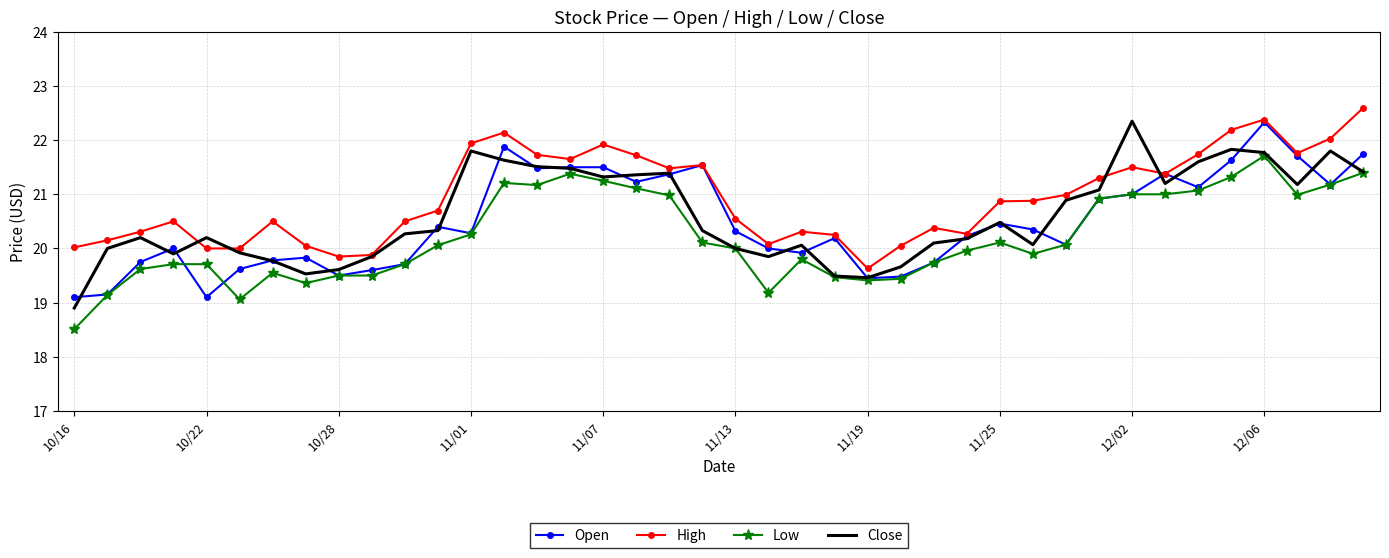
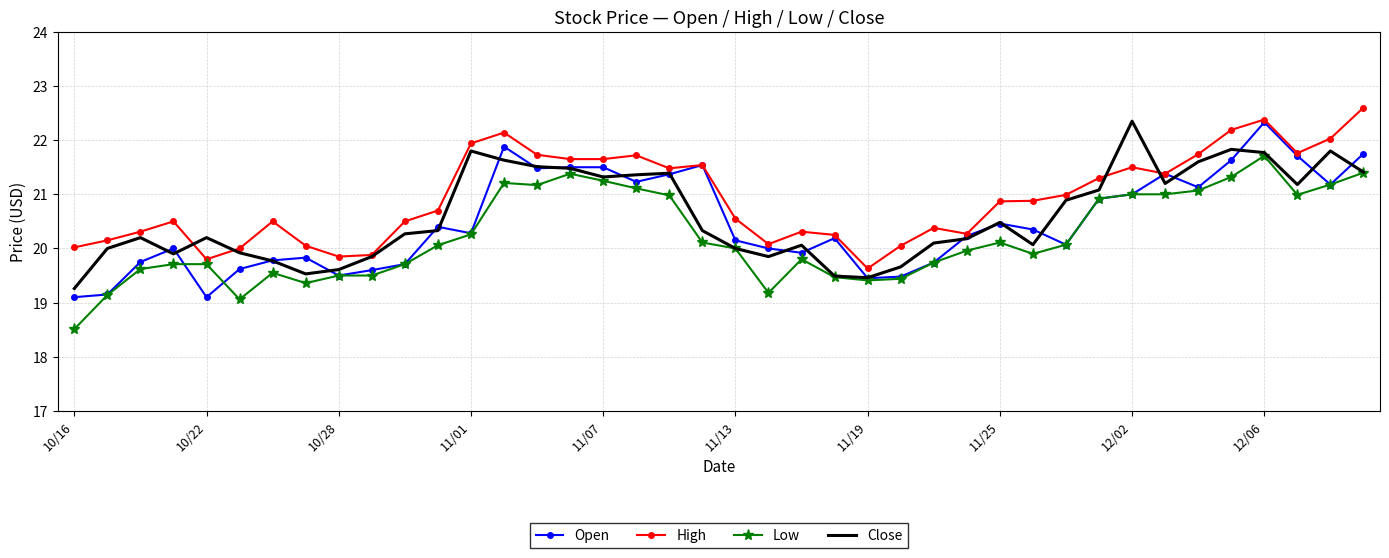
Close, 10/16: 18.9 -> 19.3
High, 10/22: 20.0 -> 19.8
High, 11/07: 21.9 -> 21.7
Open, 11/13: 20.3 -> 20.2
